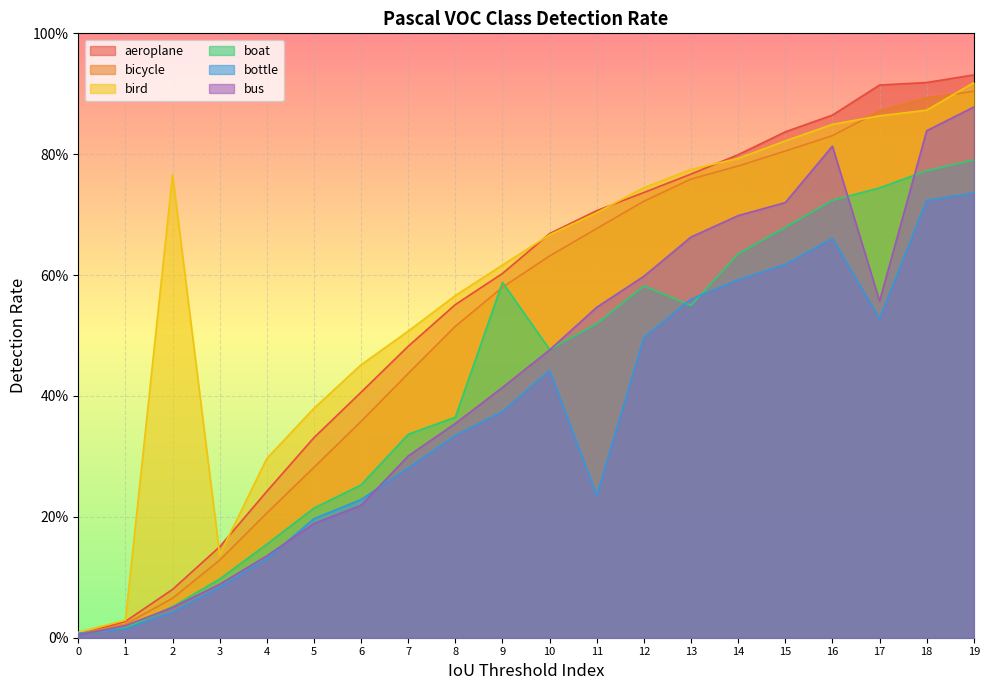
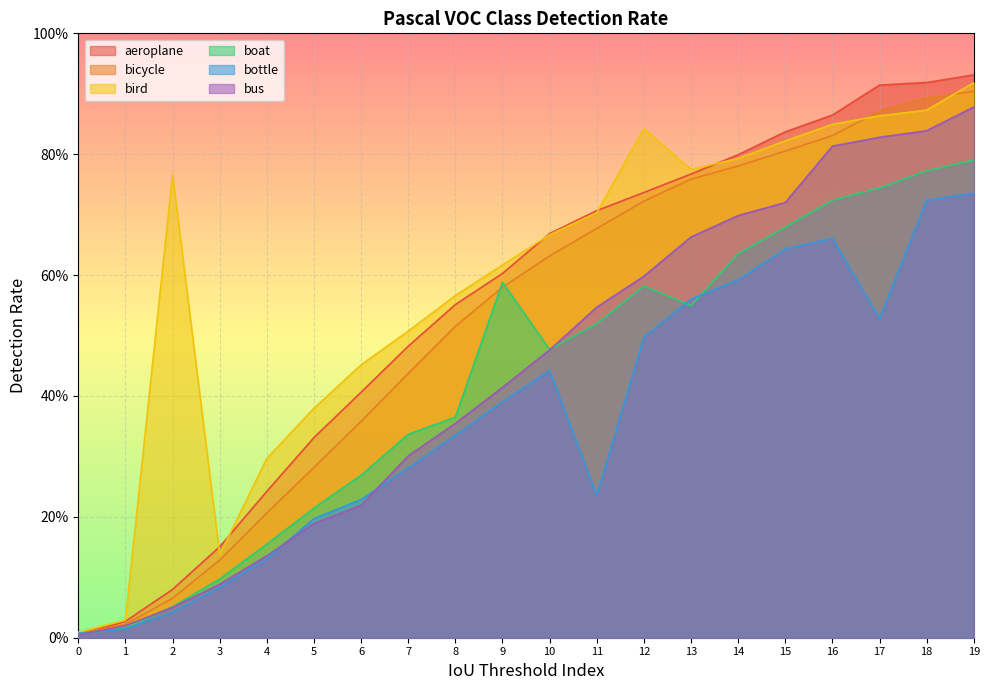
boat, 6: 25% -> 27%
bottle, 9: 37% -> 39%
bird, 12: 74% -> 84%
bottle, 15: 62% -> 64%
bus, 17: 56% -> 83%
